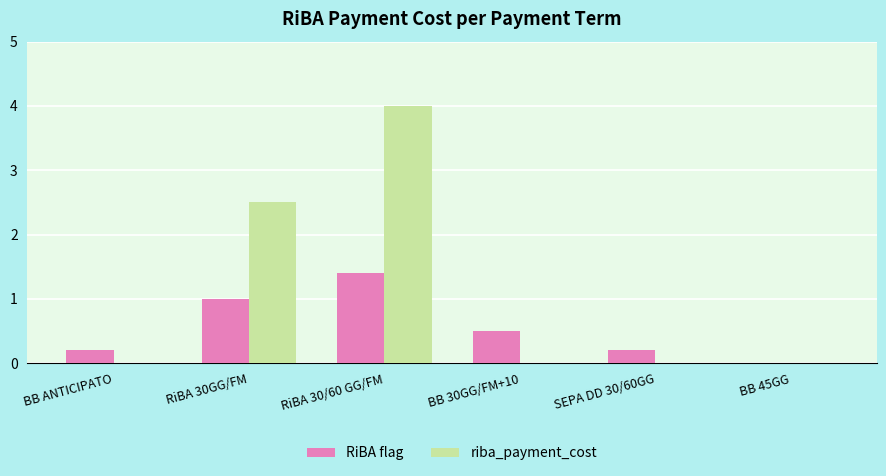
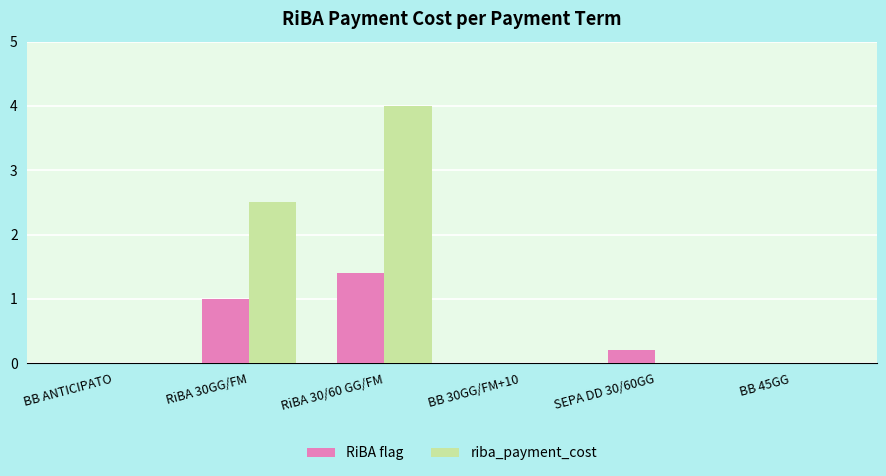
RiBA flag, BB ANTICIPATO: 0.2 -> 0.0
RiBA flag, BB 30GG/FM+10: 0.5 -> 0.0
